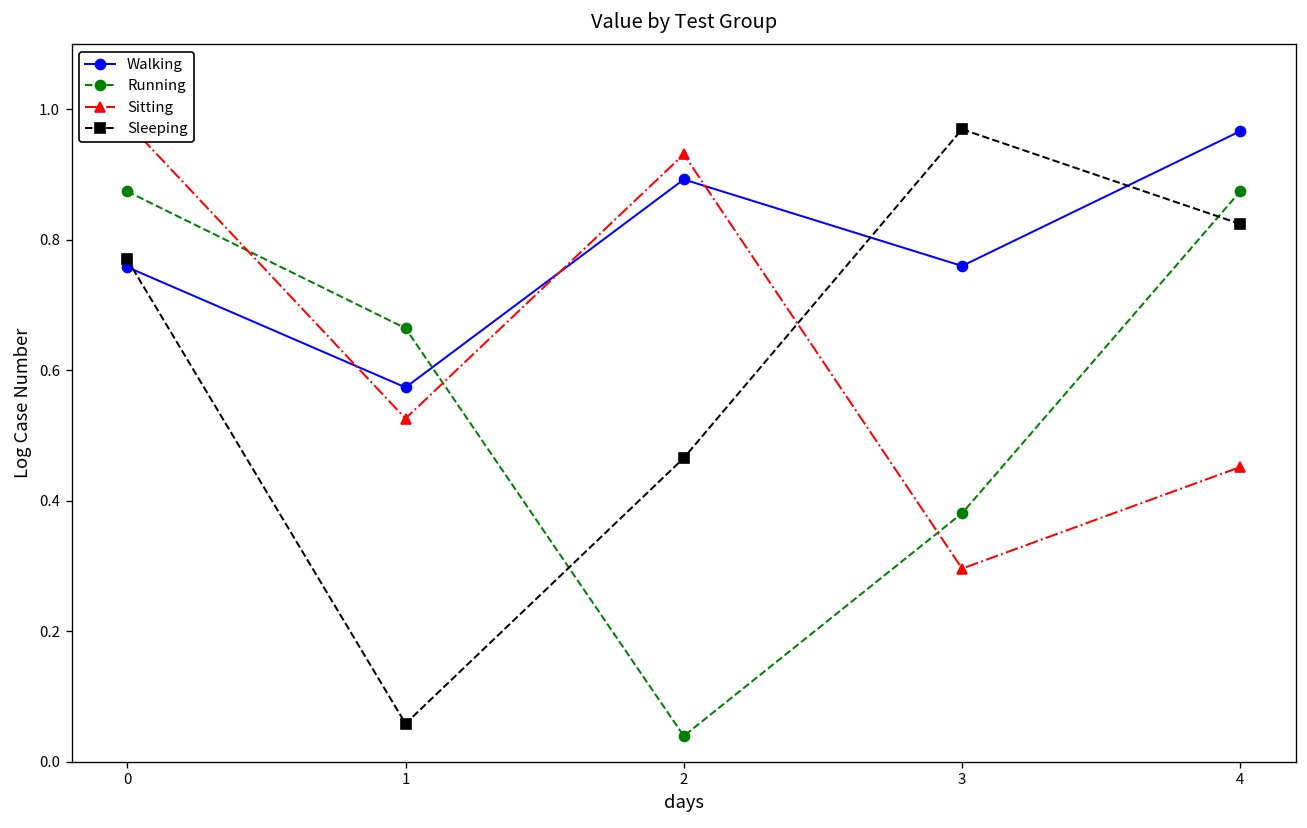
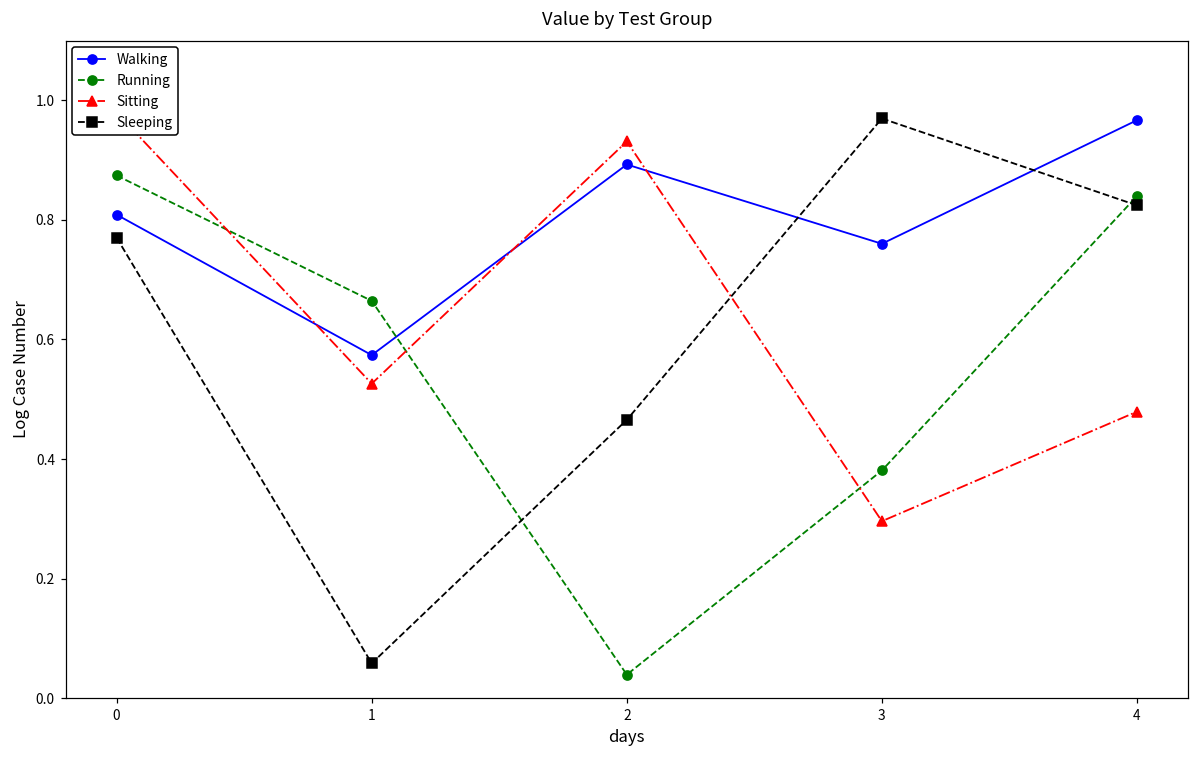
Walking, 0: 0.76 -> 0.81
Running, 4: 0.87 -> 0.84
Sitting, 4: 0.45 -> 0.48
